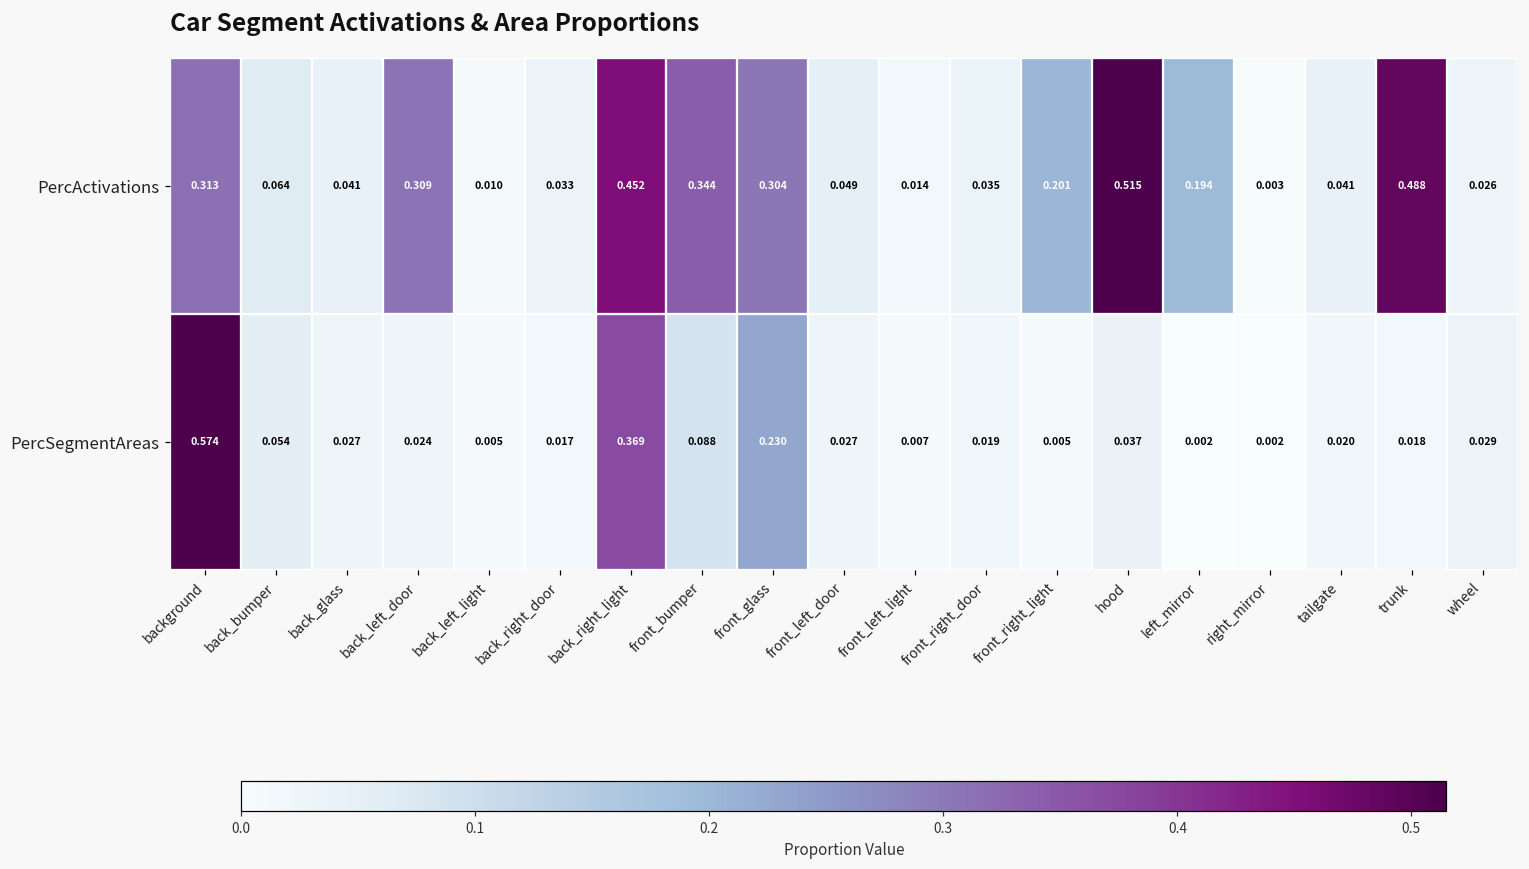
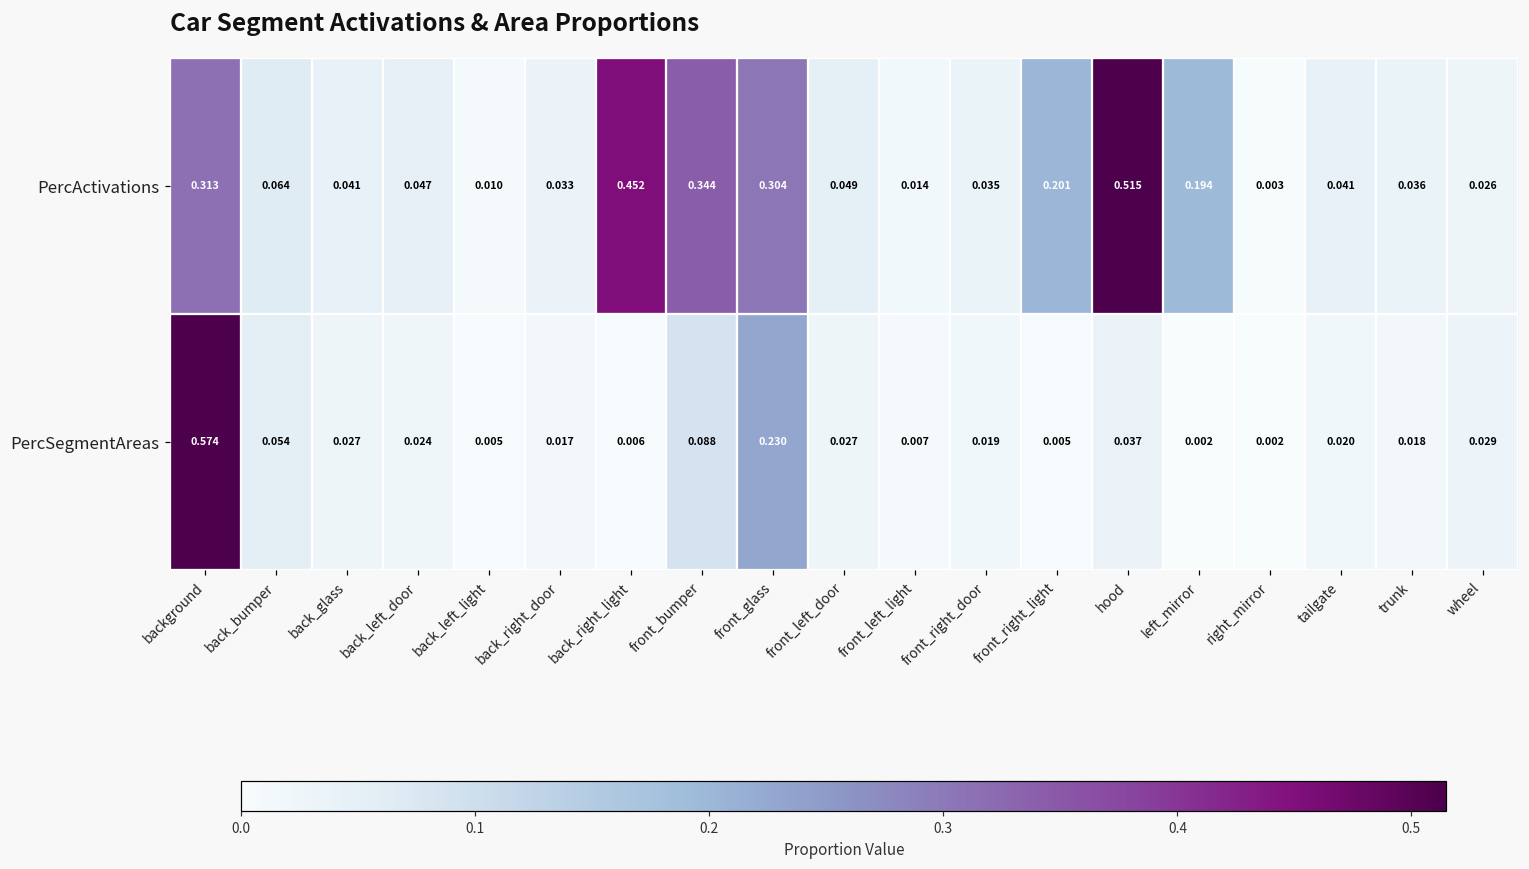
PercActivations, back_left_door: 0.309 -> 0.047
PercActivations, trunk: 0.488 -> 0.036
PercSegmentAreas, back_right_light: 0.369 -> 0.006
